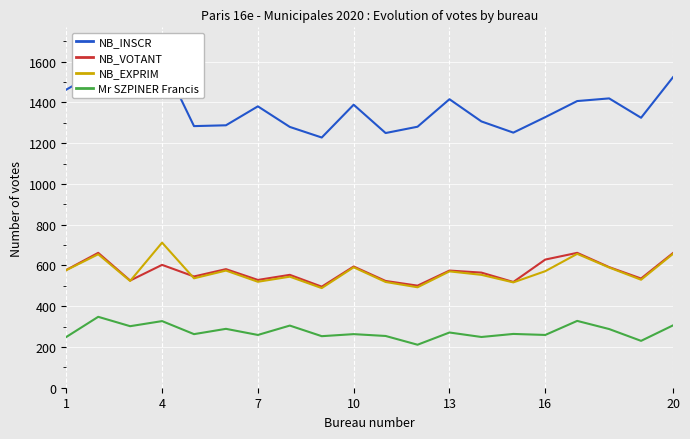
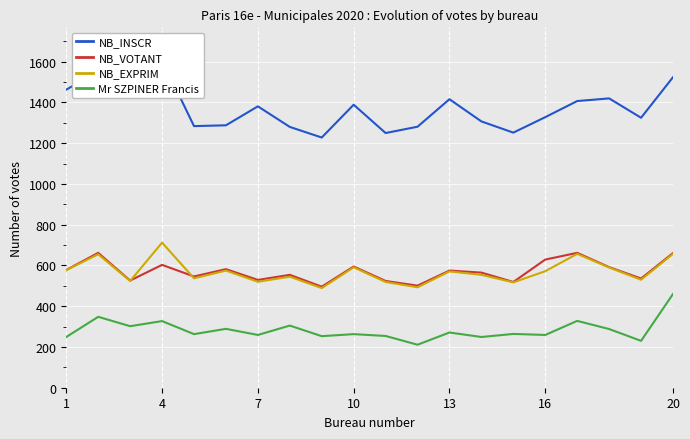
Mr SZPINER Francis, 20: 310 -> 460
